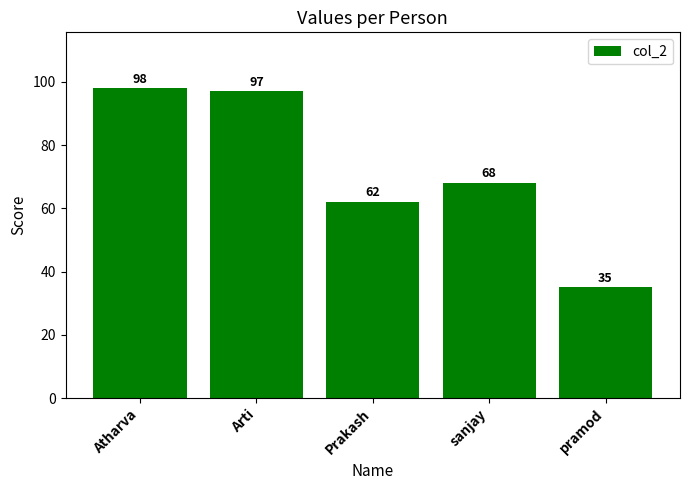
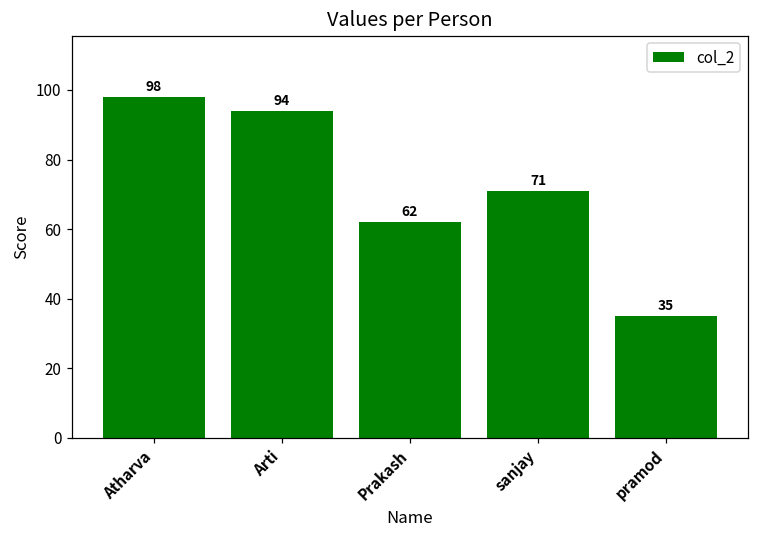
Arti: 97 -> 94
sanjay: 68 -> 71
